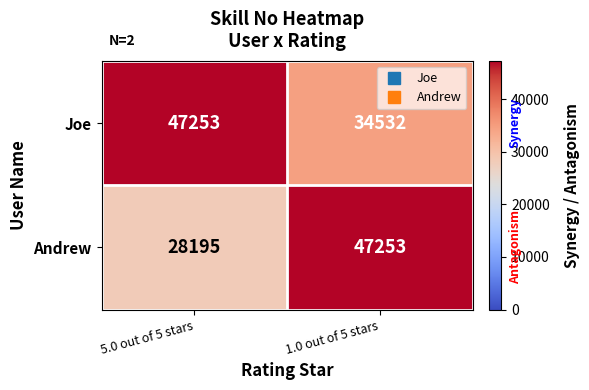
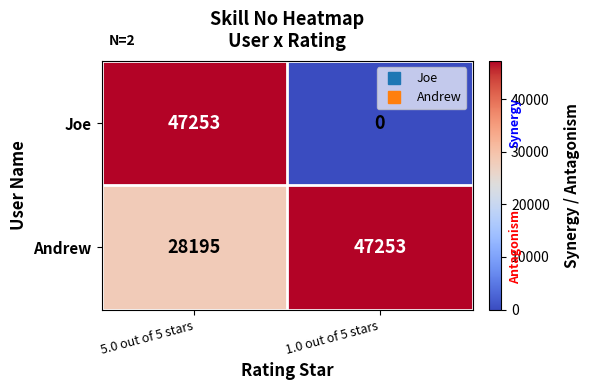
Joe, 1.0 out of 5 stars: 34532 -> 0
